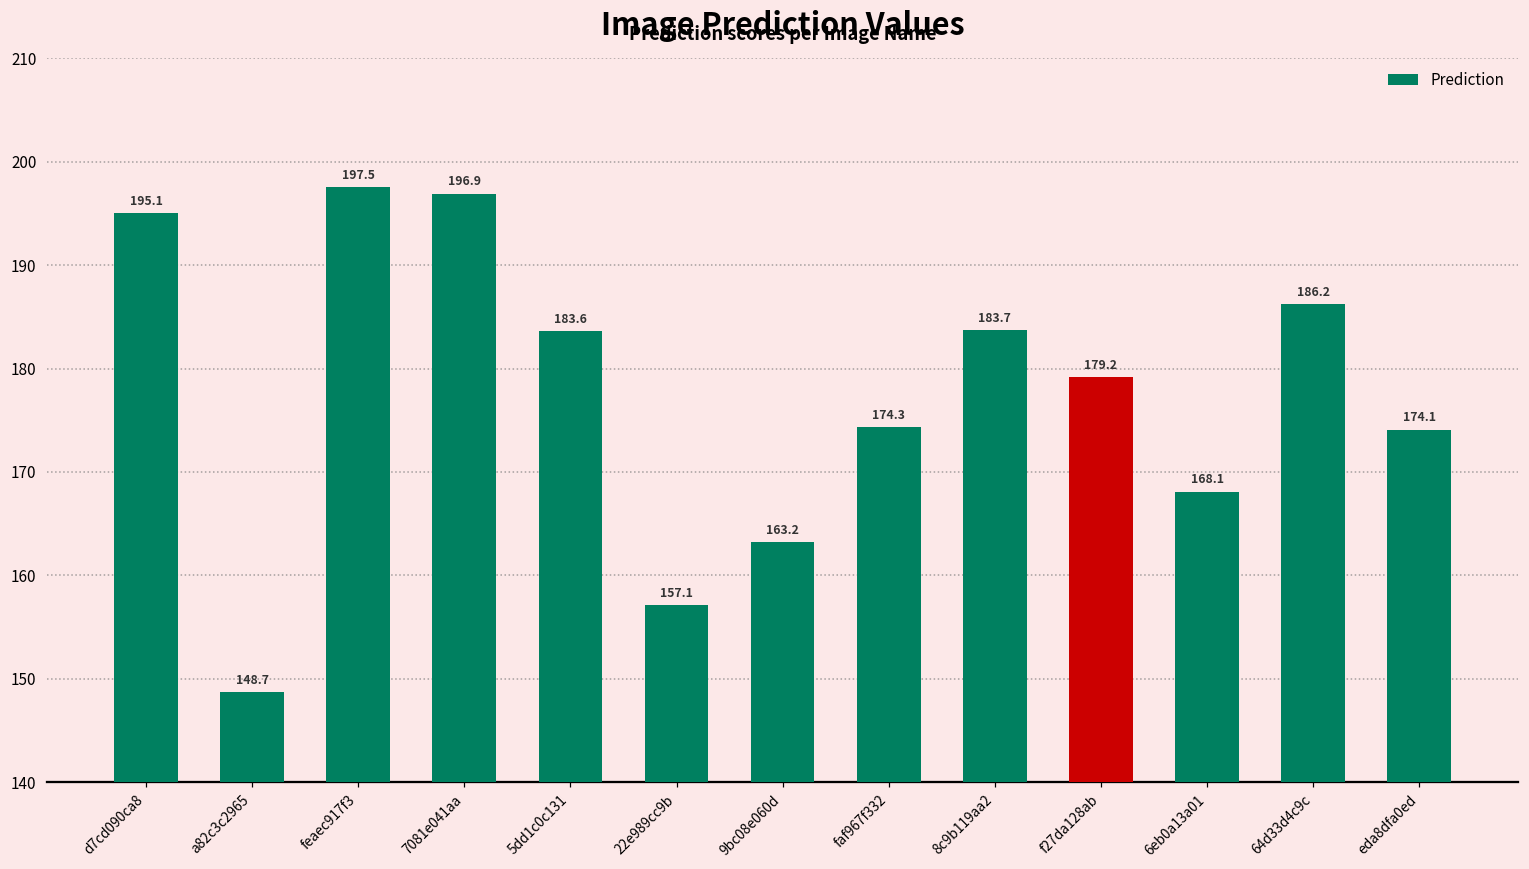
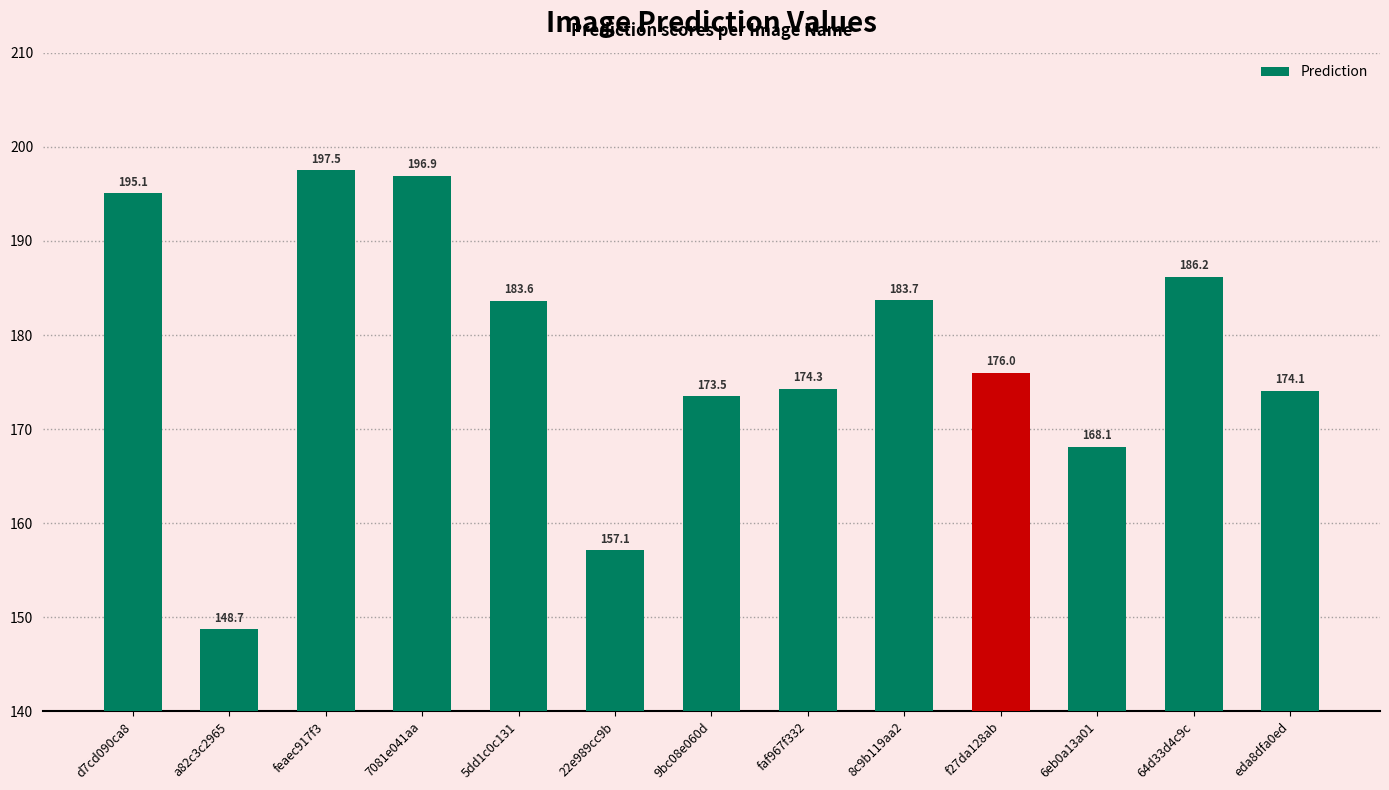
9bc08e060d: 163.2 -> 173.5
f27da128ab: 179.2 -> 176.0
